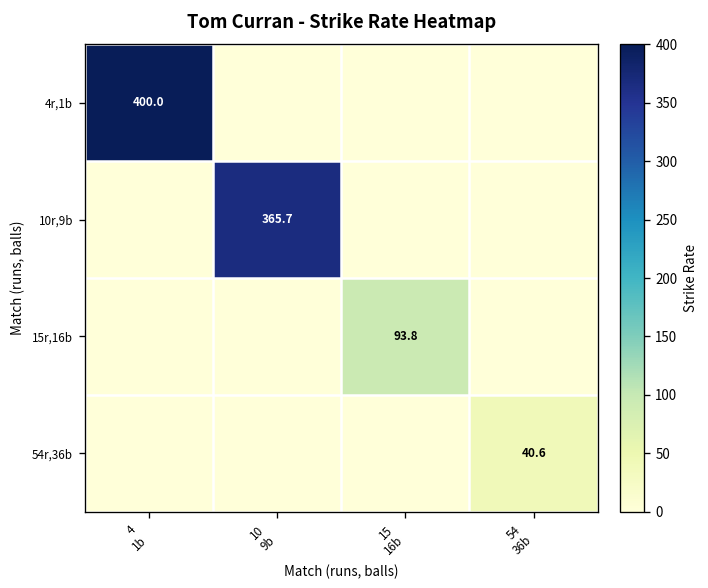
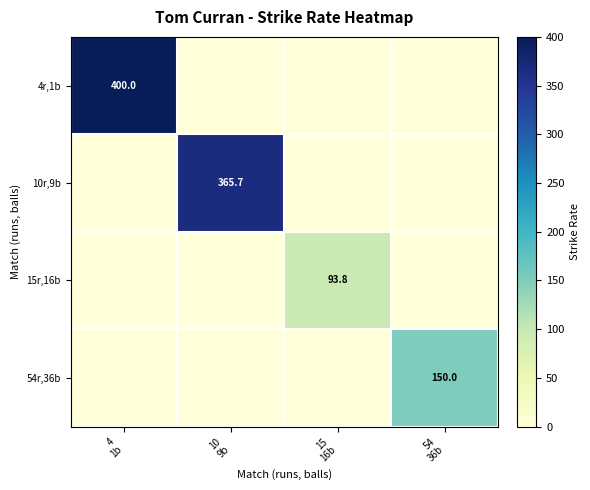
54r,36b, 54 36b: 40.6 -> 150.0
